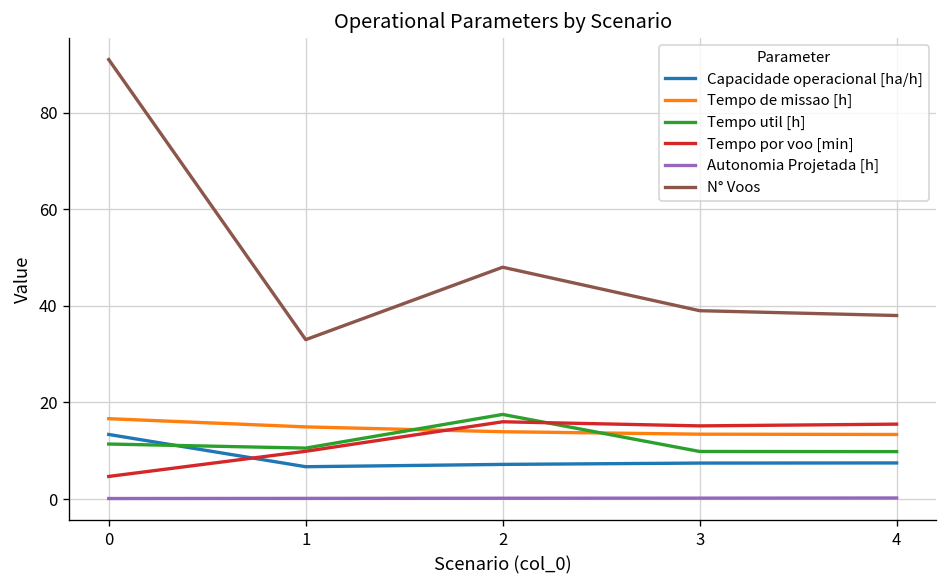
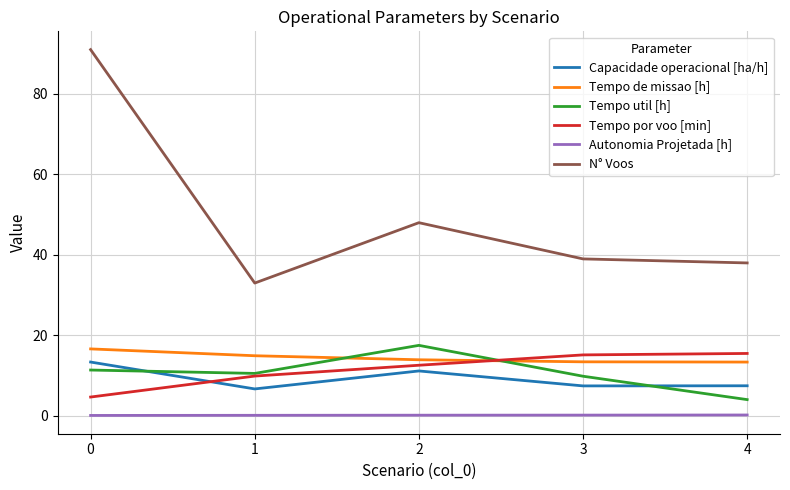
Capacidade operacional [ha/h], 2: 7 -> 11
Tempo por voo [min], 2: 16 -> 13
Tempo util [h], 4: 10 -> 4
